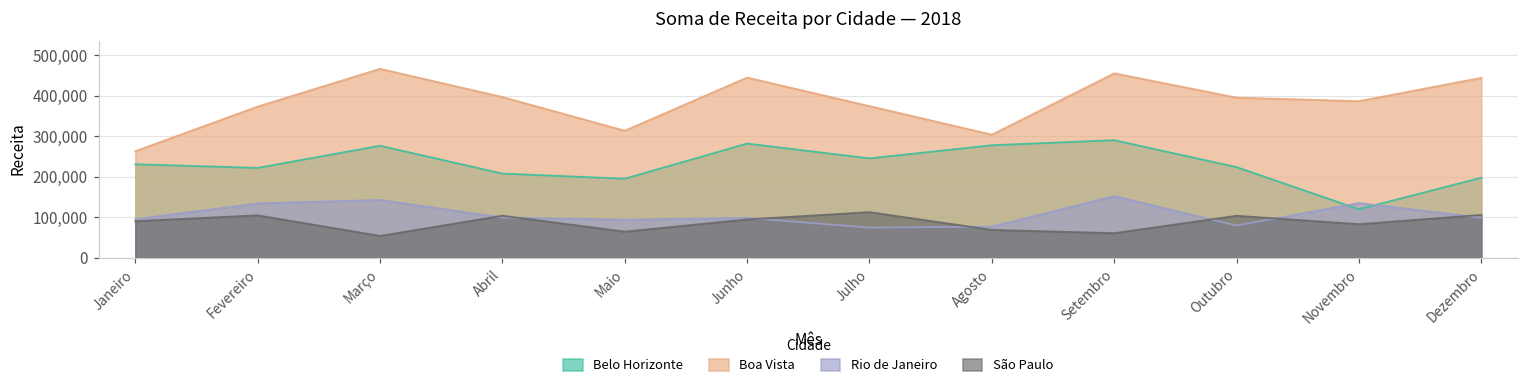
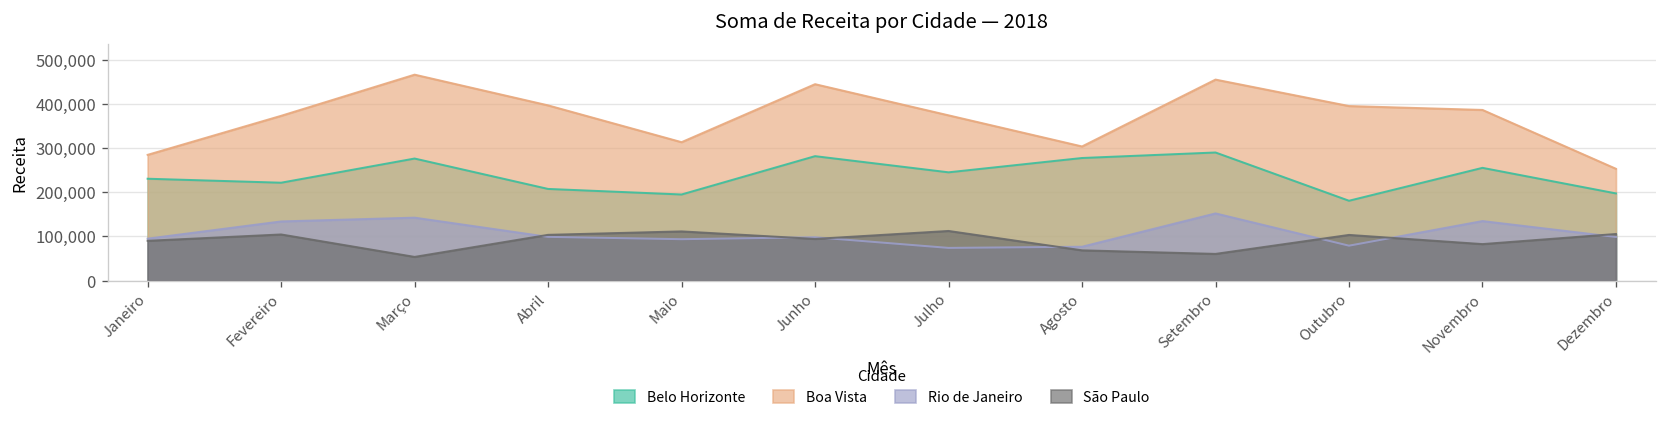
Boa Vista, Janeiro: 260,000 -> 280,000
São Paulo, Maio: 60,000 -> 110,000
Belo Horizonte, Outubro: 220,000 -> 180,000
Belo Horizonte, Novembro: 120,000 -> 260,000
Boa Vista, Dezembro: 440,000 -> 250,000
